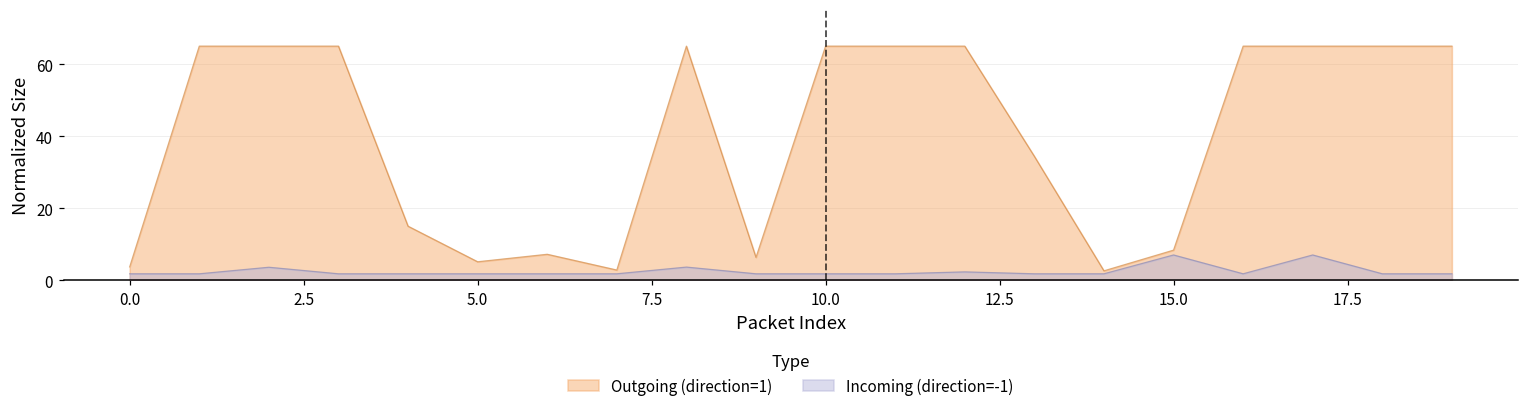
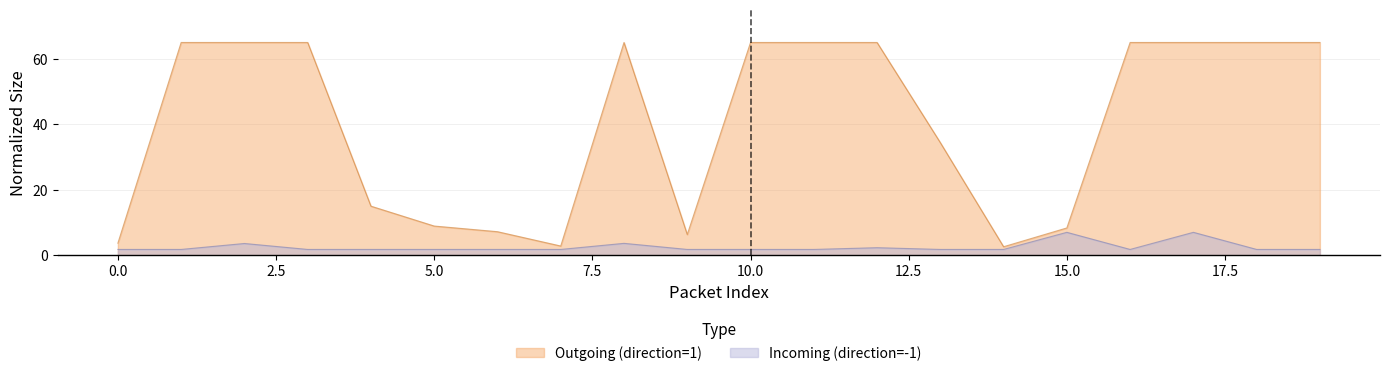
Outgoing (direction=1), 5.0: 5 -> 9
